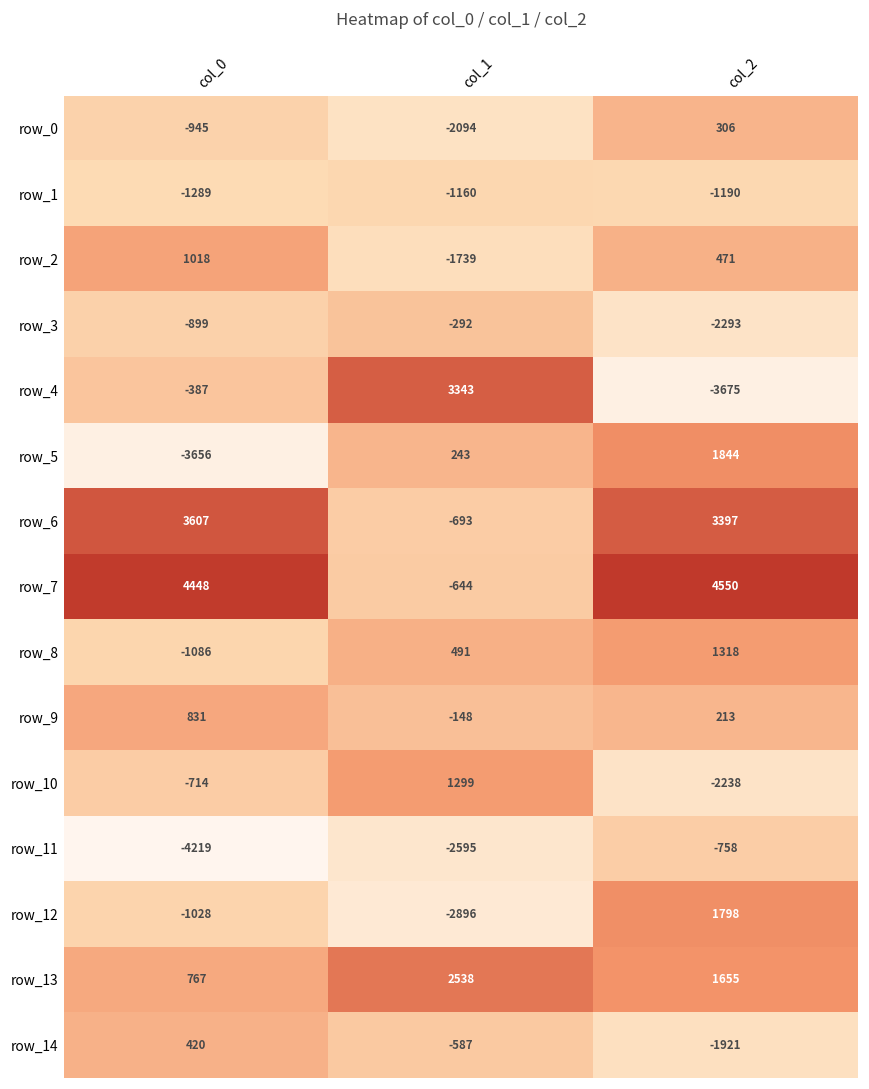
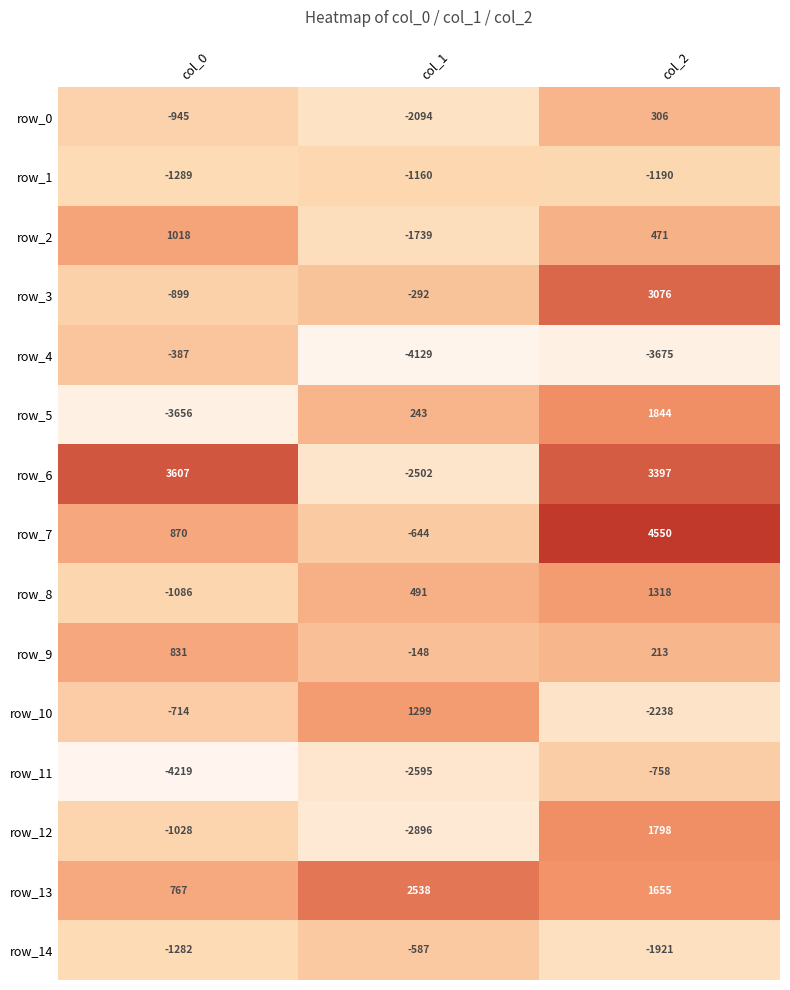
row_3, col_2: -2293 -> 3076
row_4, col_1: 3343 -> -4129
row_6, col_1: -693 -> -2502
row_7, col_0: 4448 -> 870
row_14, col_0: 420 -> -1282
